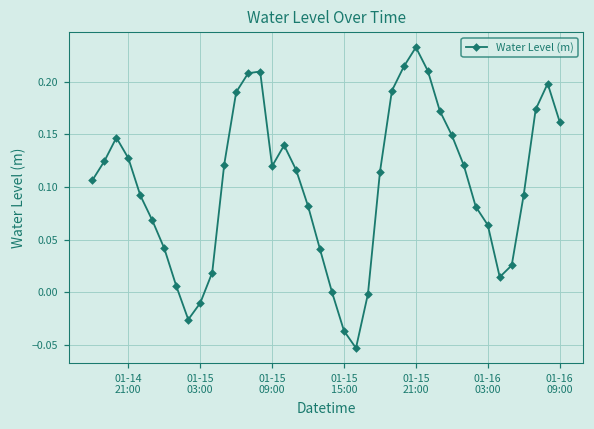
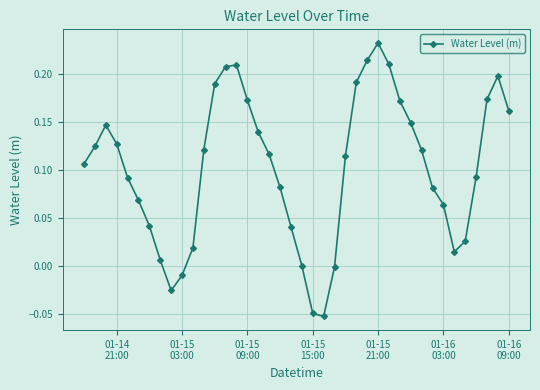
01-15 09:00: 0.12 -> 0.17
01-15 15:00: -0.04 -> -0.05
